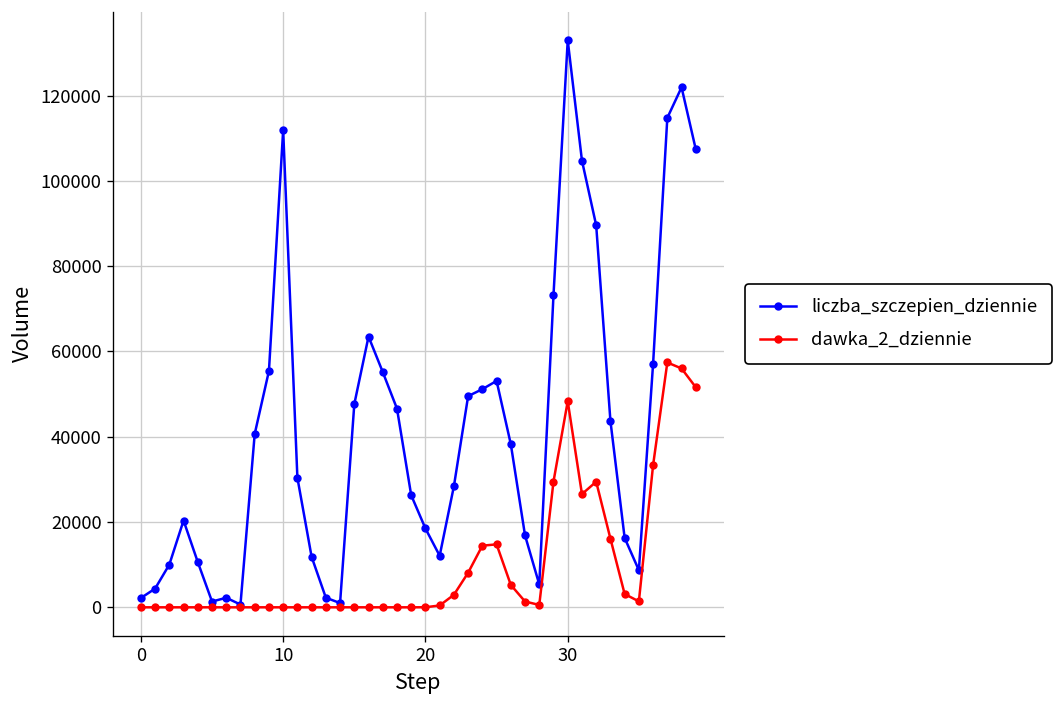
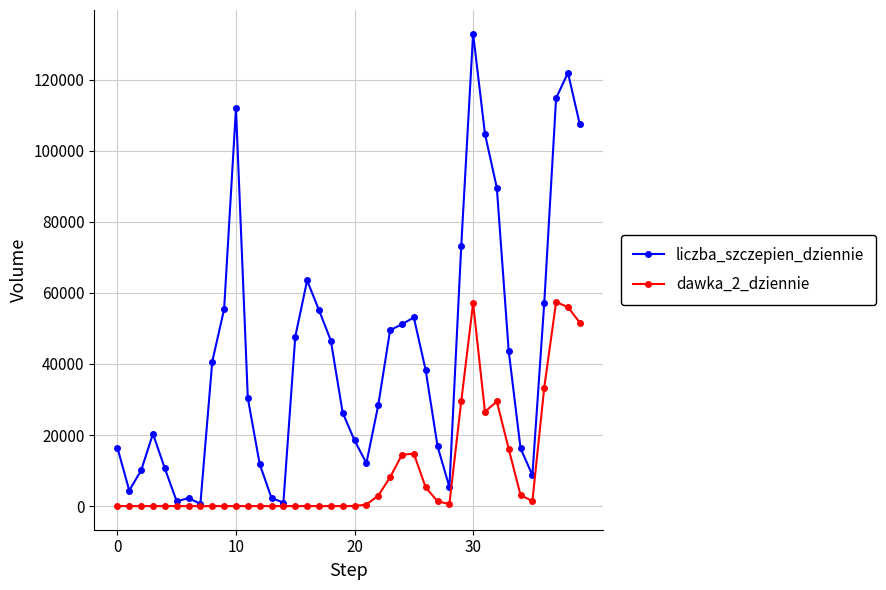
liczba_szczepien_dziennie, 0: 2000 -> 16000
dawka_2_dziennie, 30: 48000 -> 57000
